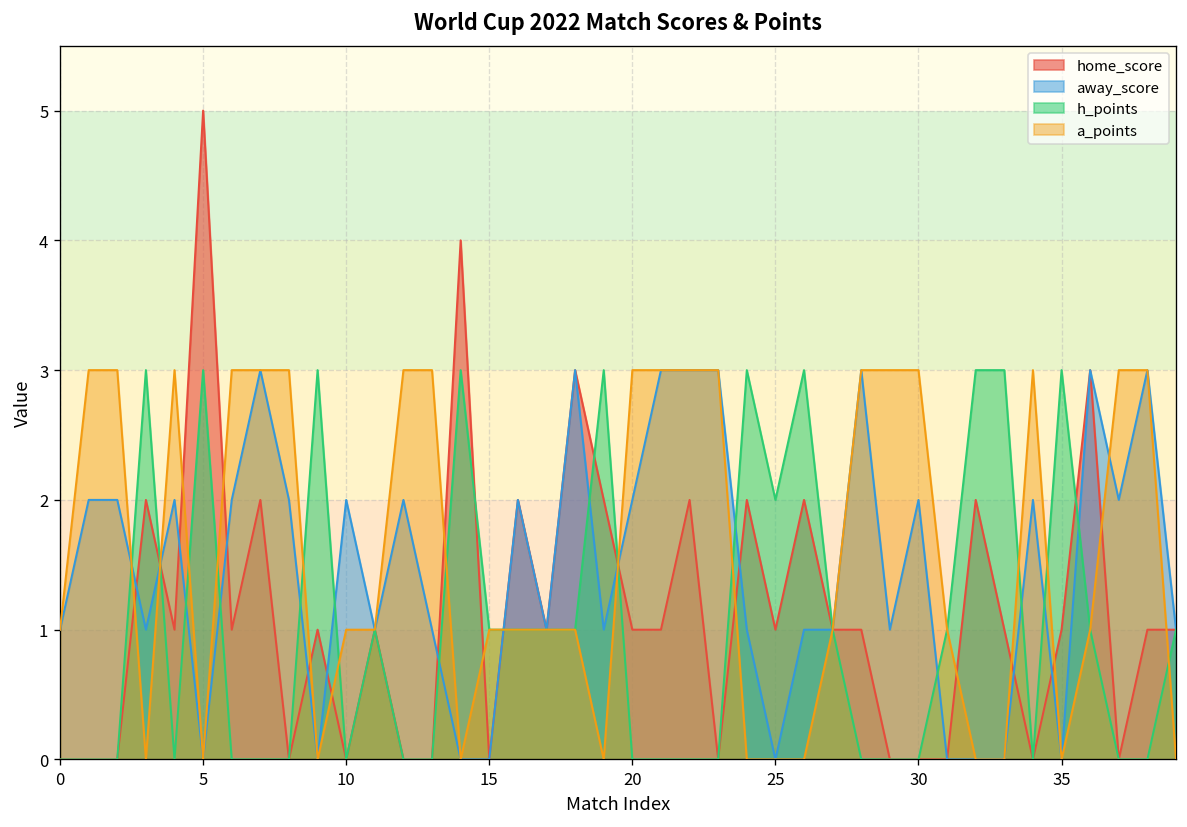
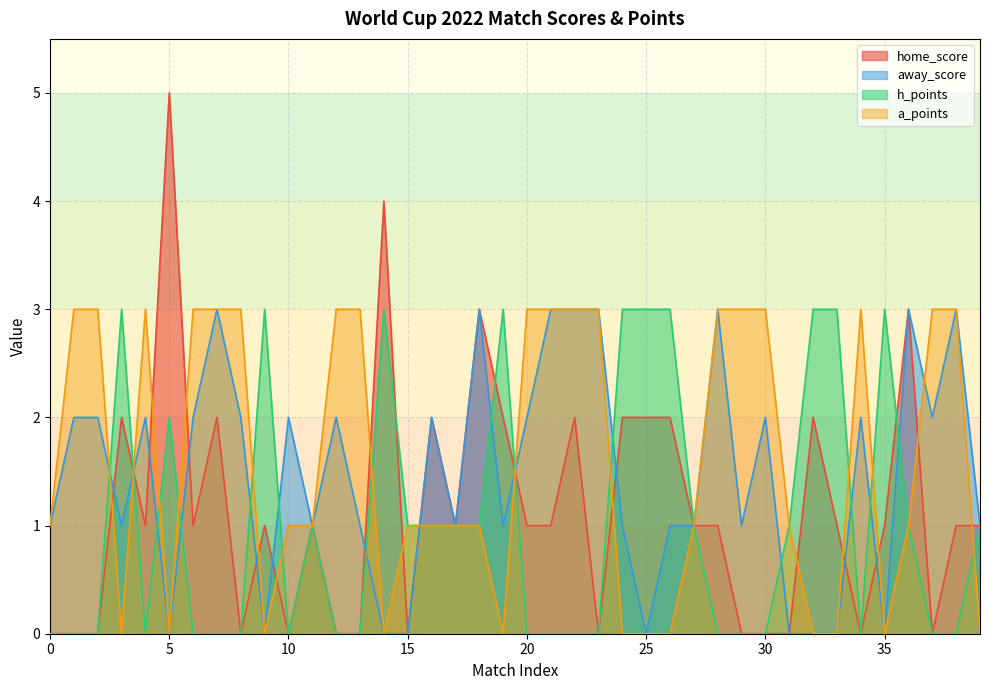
h_points, 5: 3 -> 2
home_score, 25: 1 -> 2
h_points, 25: 2 -> 3
